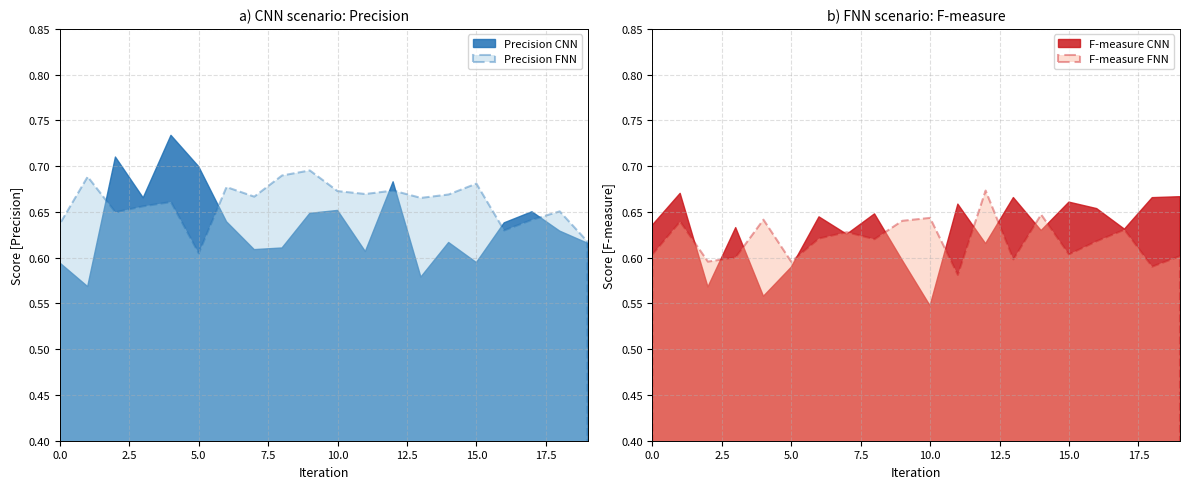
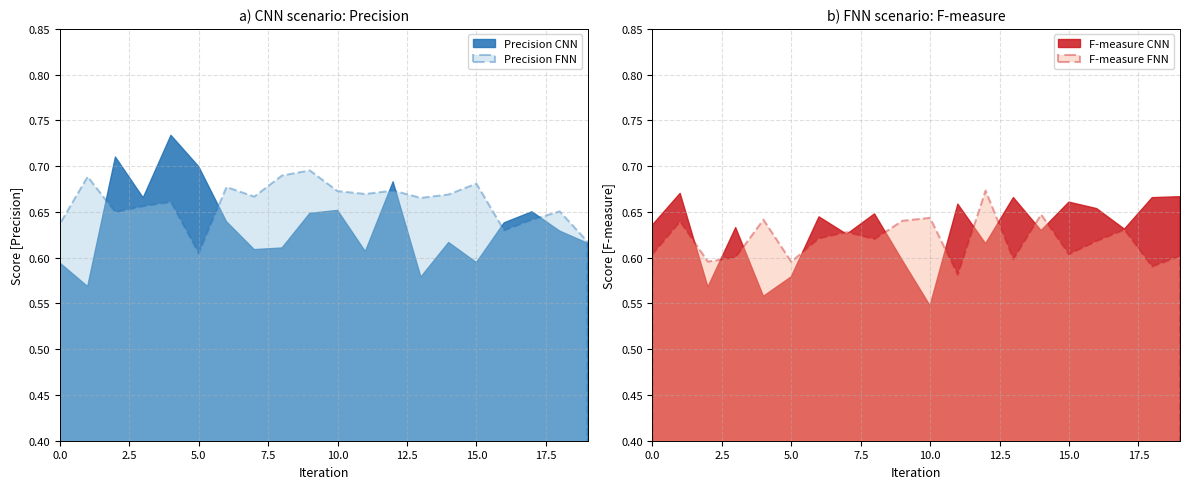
b) FNN scenario: F-measure, F-measure CNN, 5.0: 0.59 -> 0.58
